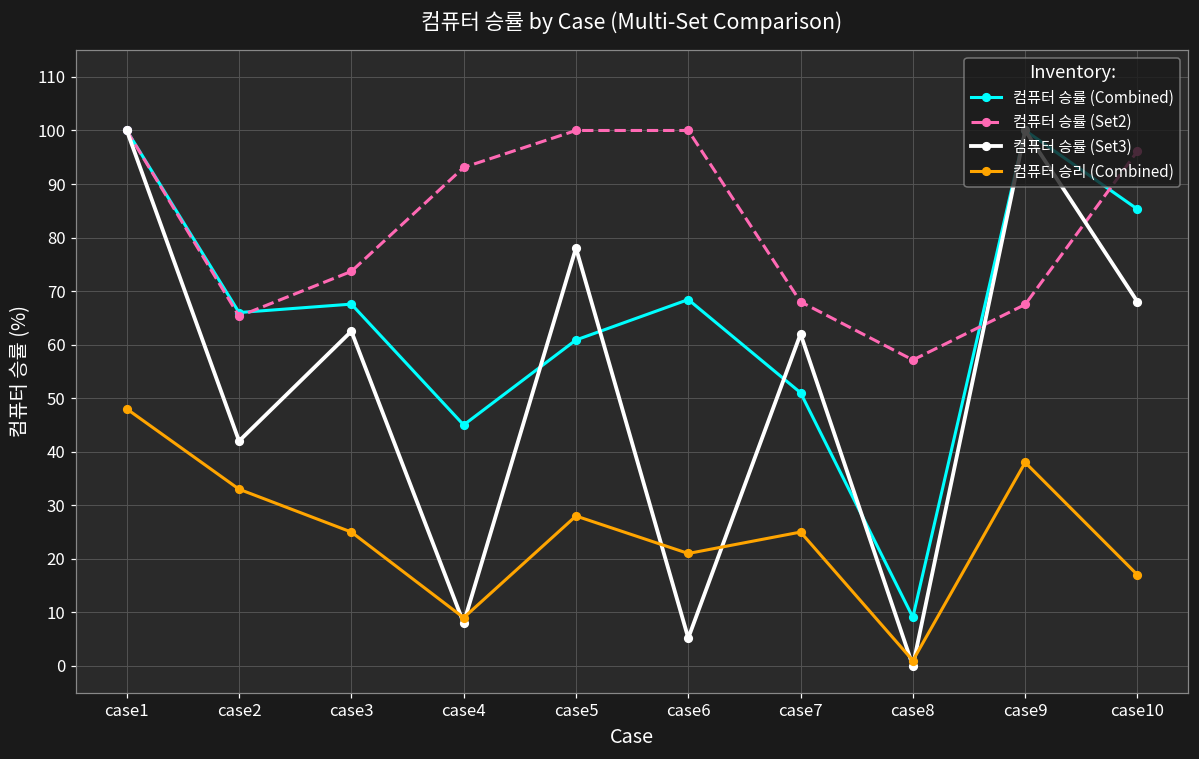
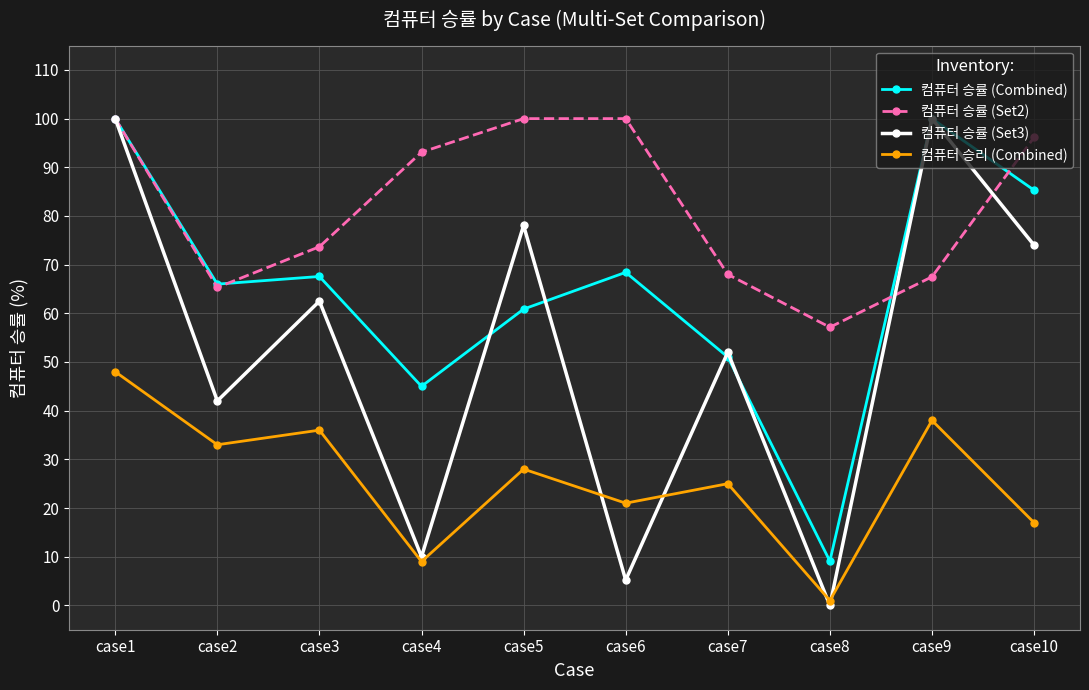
컴퓨터 승리 (Combined), case3: 25 -> 36
컴퓨터 승률 (Set3), case4: 8 -> 10
컴퓨터 승률 (Set3), case7: 62 -> 52
컴퓨터 승률 (Set3), case10: 68 -> 74
